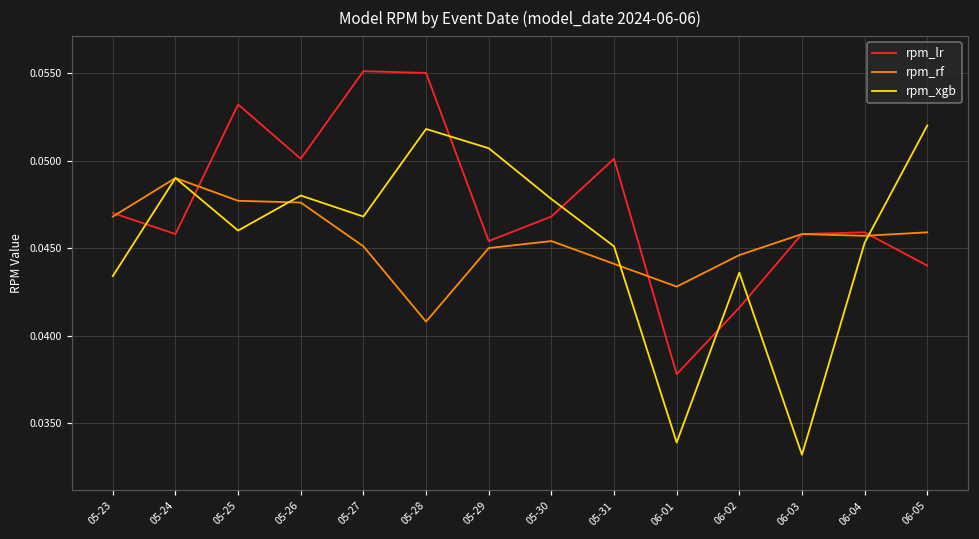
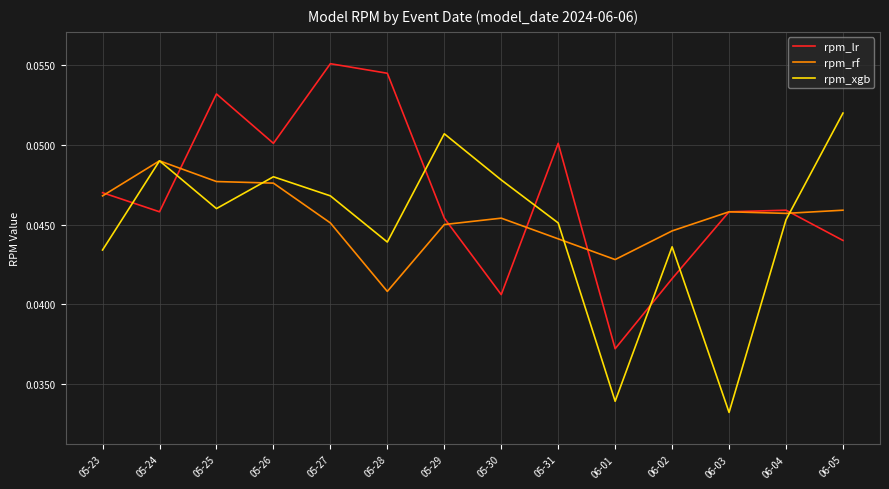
rpm_lr, 05-28: 0.0550 -> 0.0545
rpm_xgb, 05-28: 0.0518 -> 0.0439
rpm_lr, 05-30: 0.0468 -> 0.0406
rpm_lr, 06-01: 0.0378 -> 0.0372
